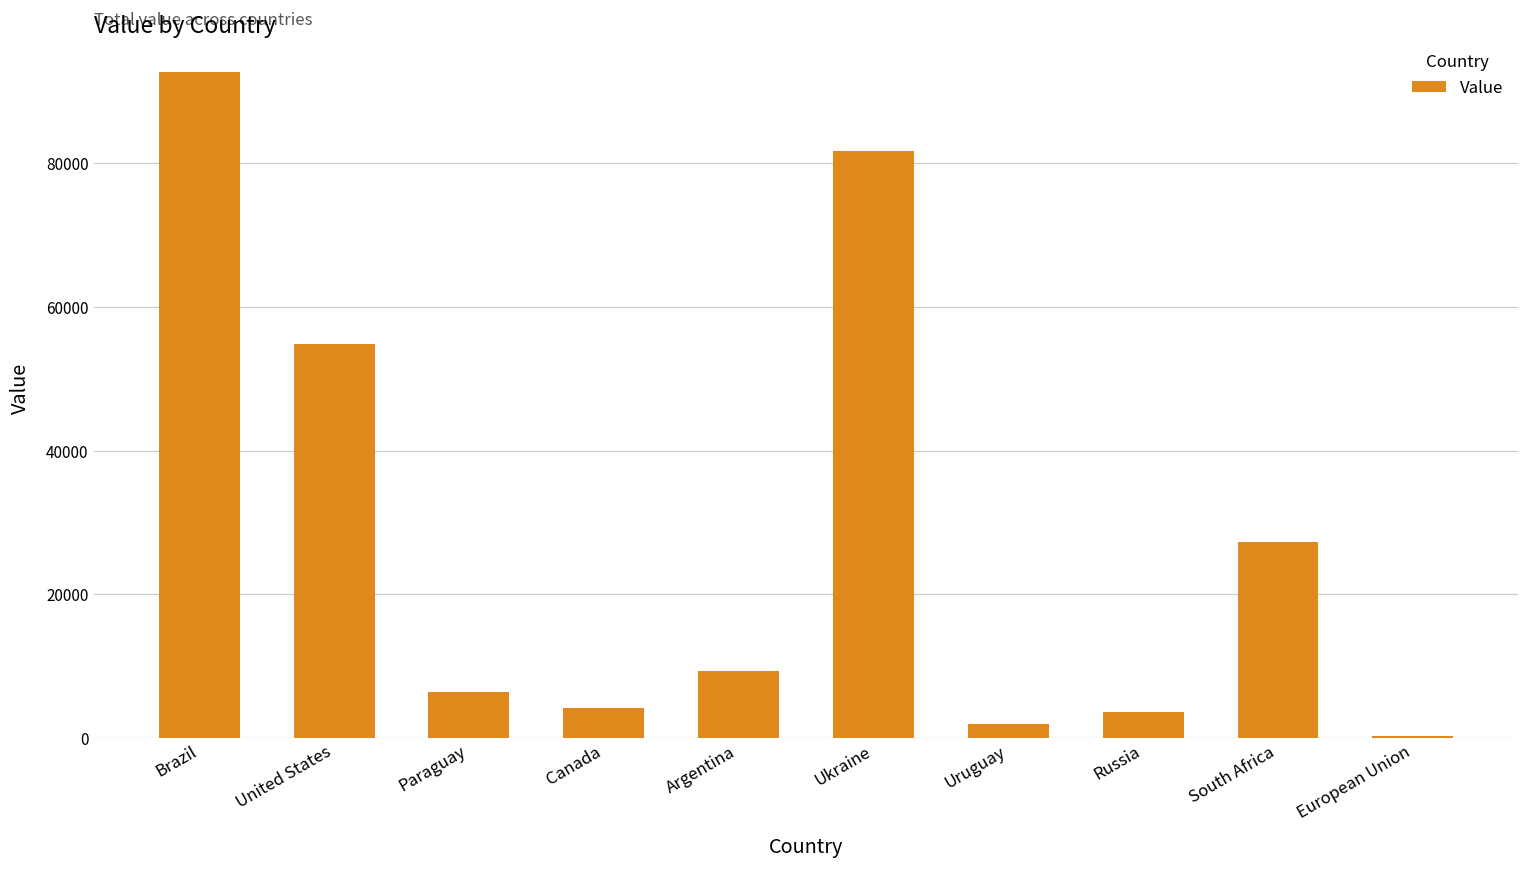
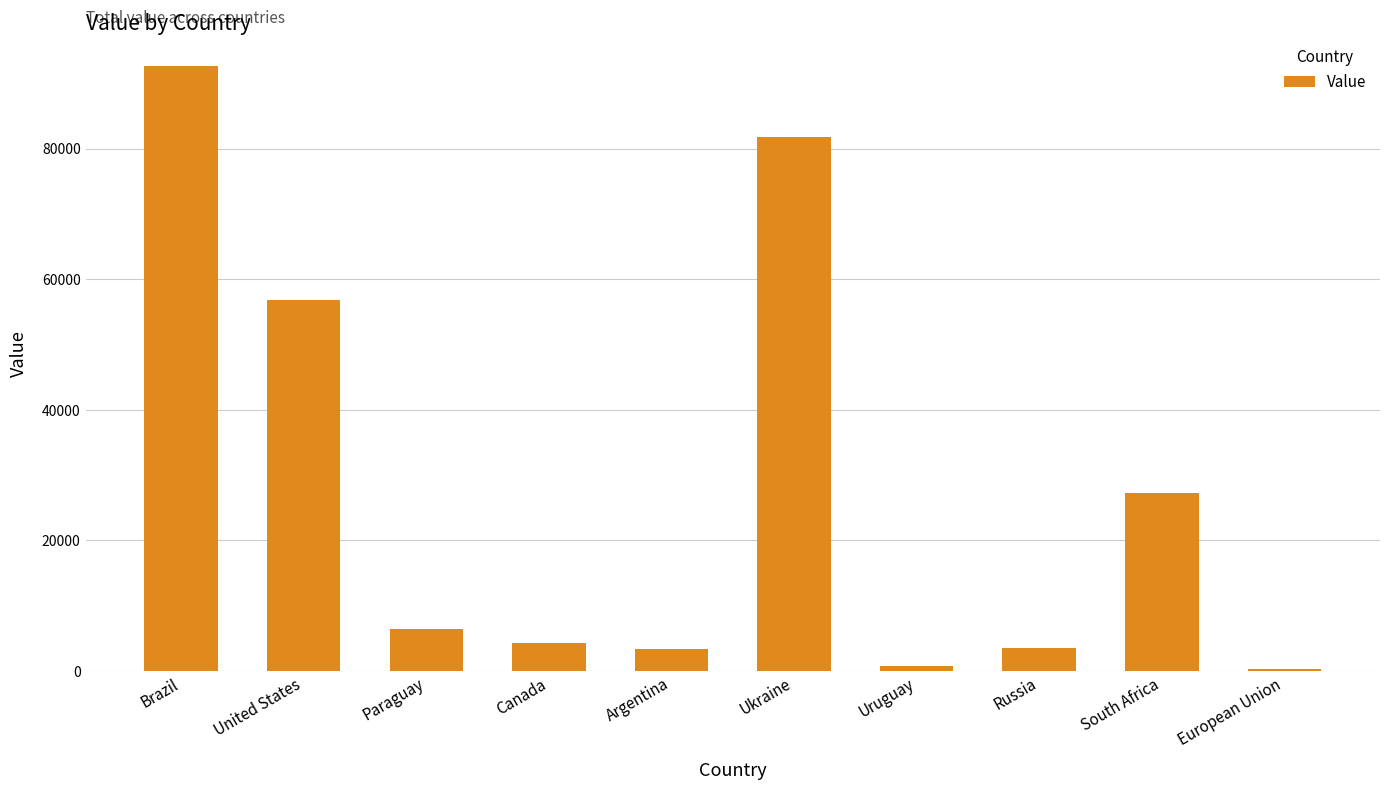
United States: 55000 -> 57000
Argentina: 9000 -> 3000
Uruguay: 2000 -> 1000
